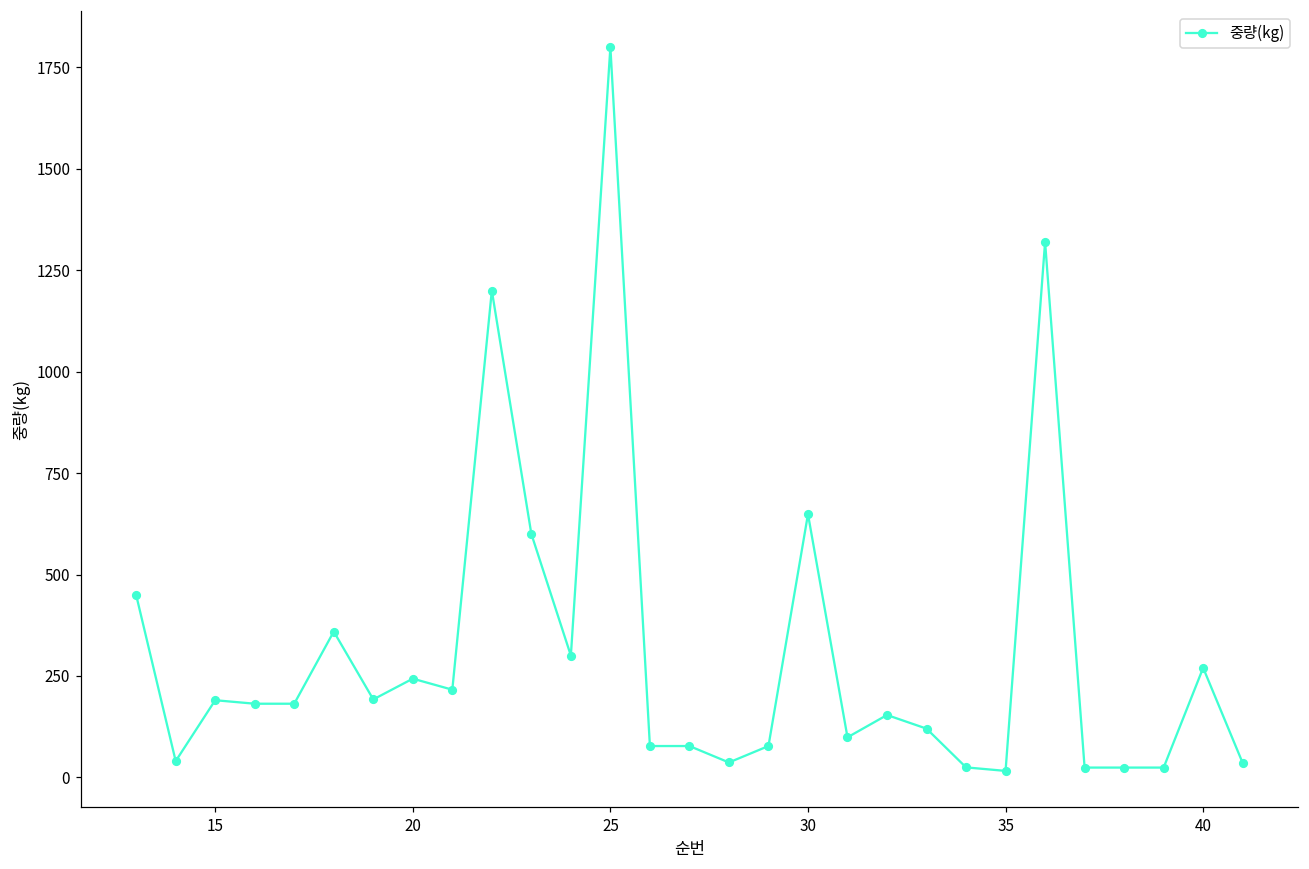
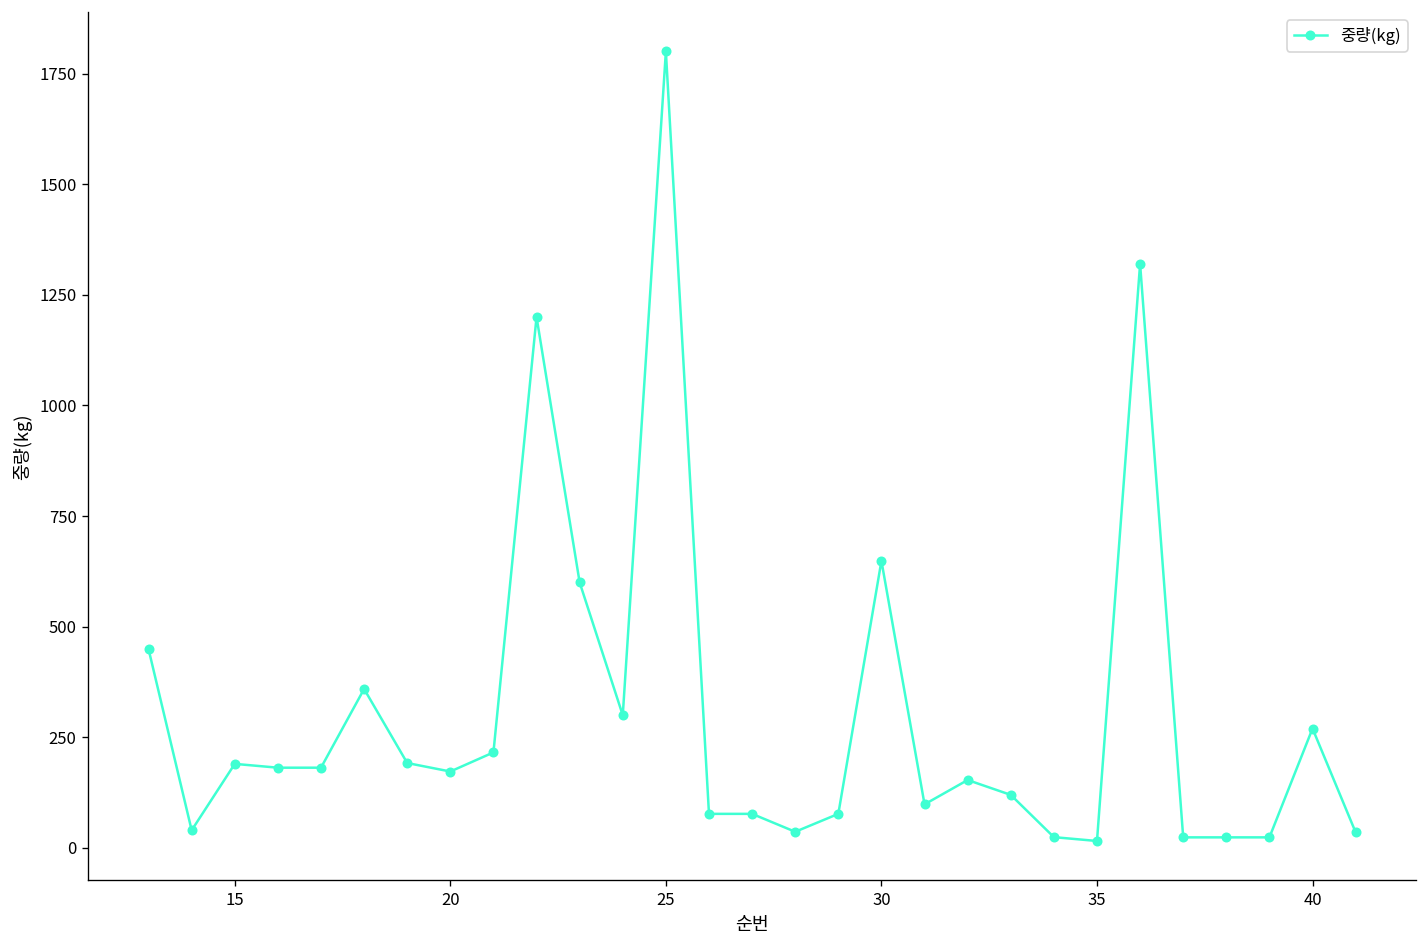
20: 240 -> 170
